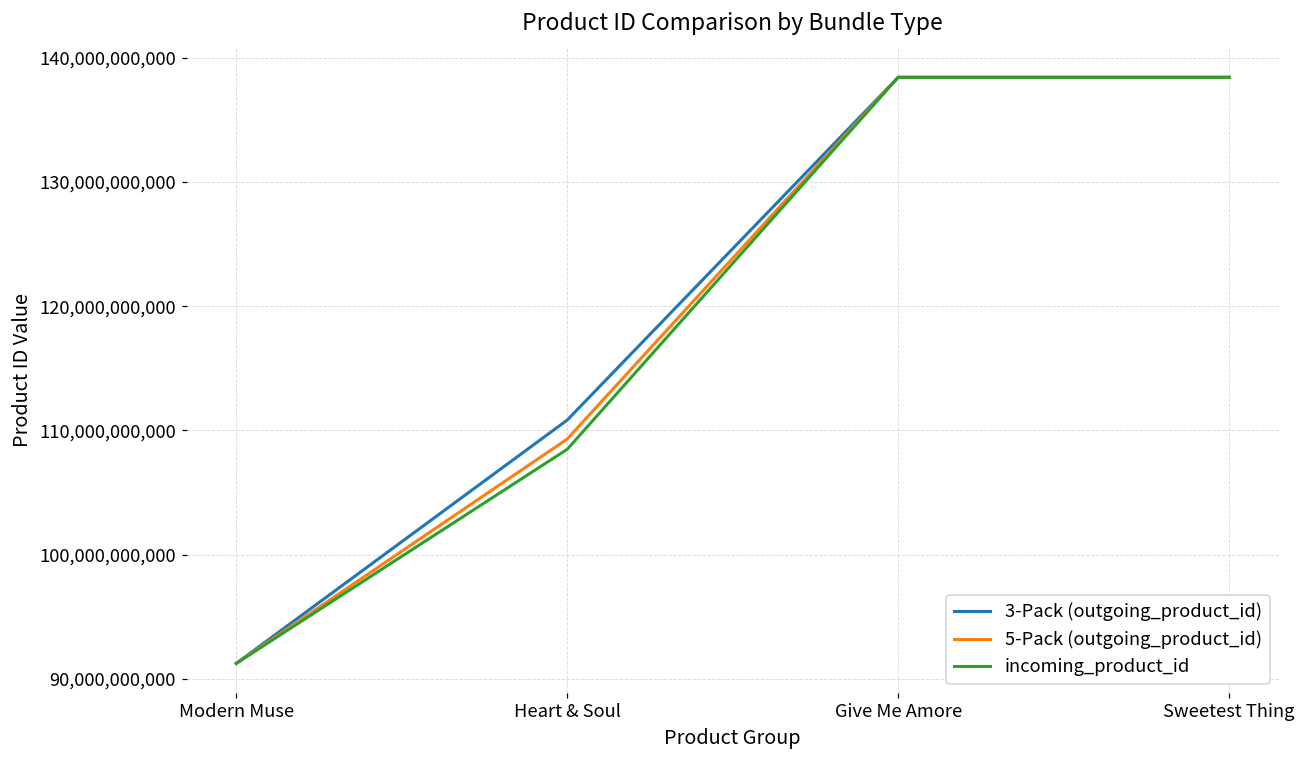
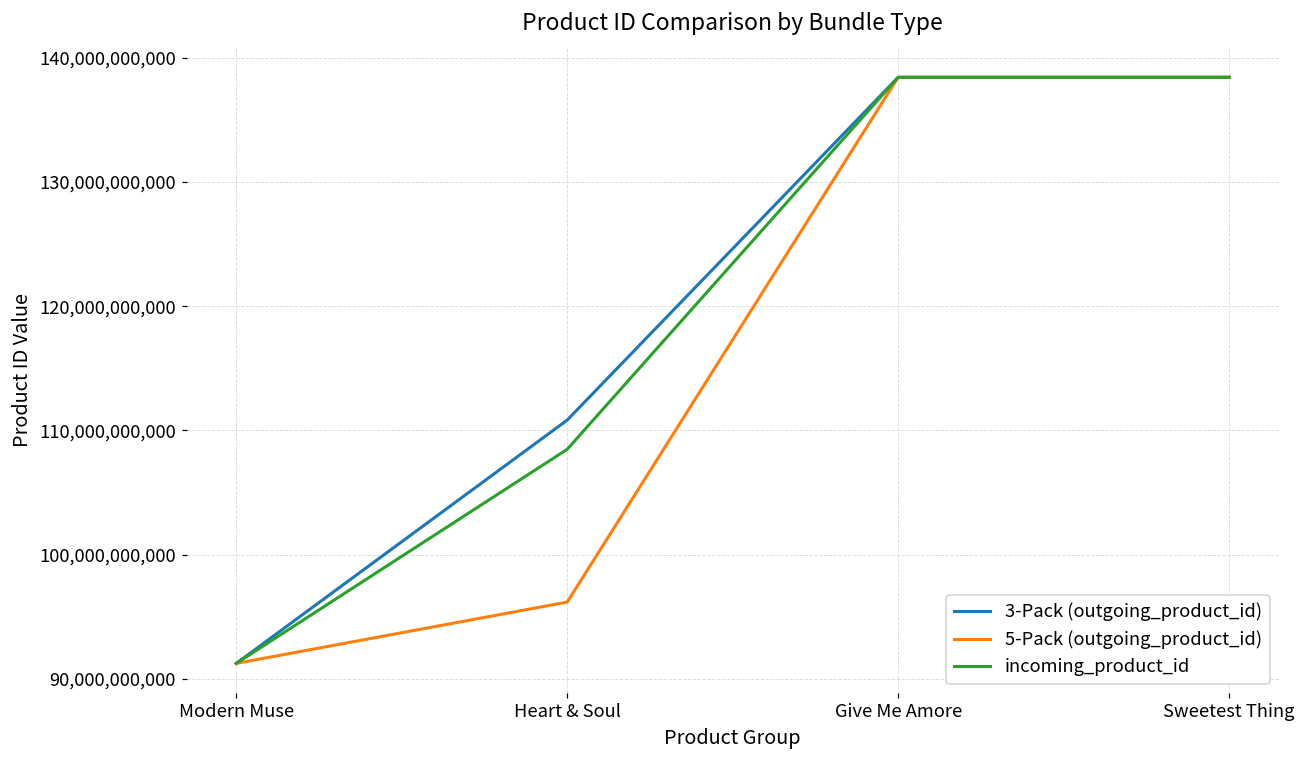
5-Pack (outgoing_product_id), Heart & Soul: 109,300,000,000 -> 96,200,000,000
